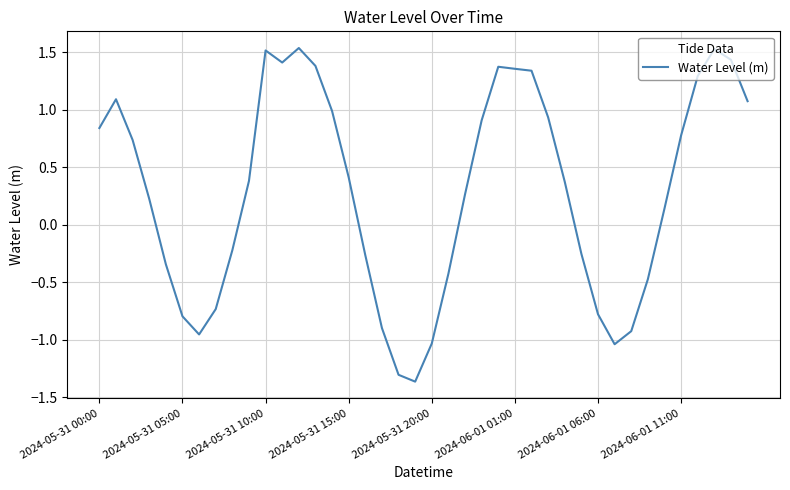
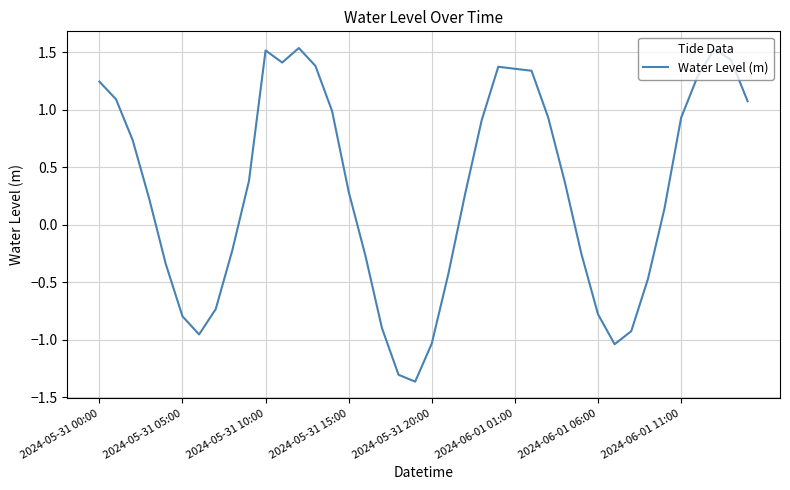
2024-05-31 00:00: 0.84 -> 1.24
2024-05-31 15:00: 0.41 -> 0.29
2024-06-01 11:00: 0.78 -> 0.93
